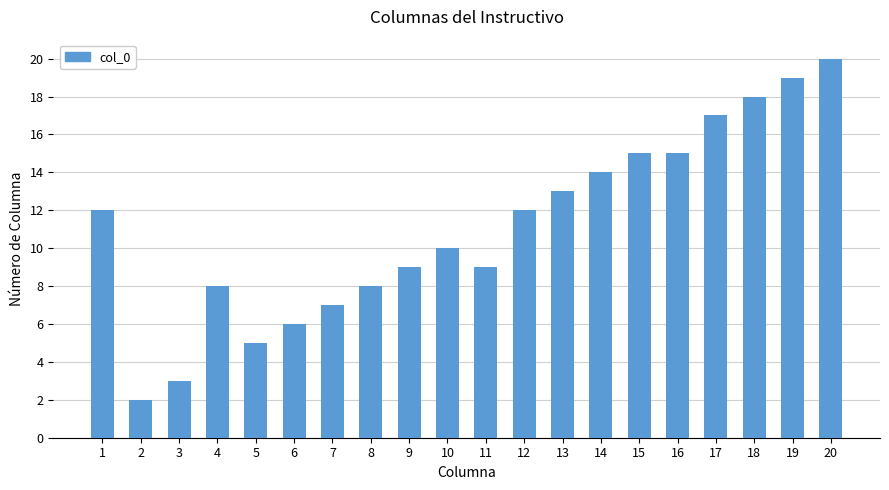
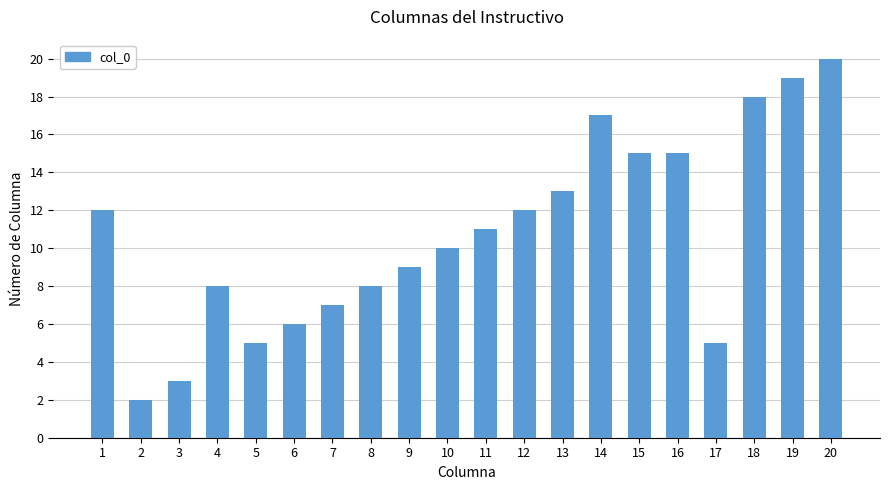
11: 9 -> 11
14: 14 -> 17
17: 17 -> 5
